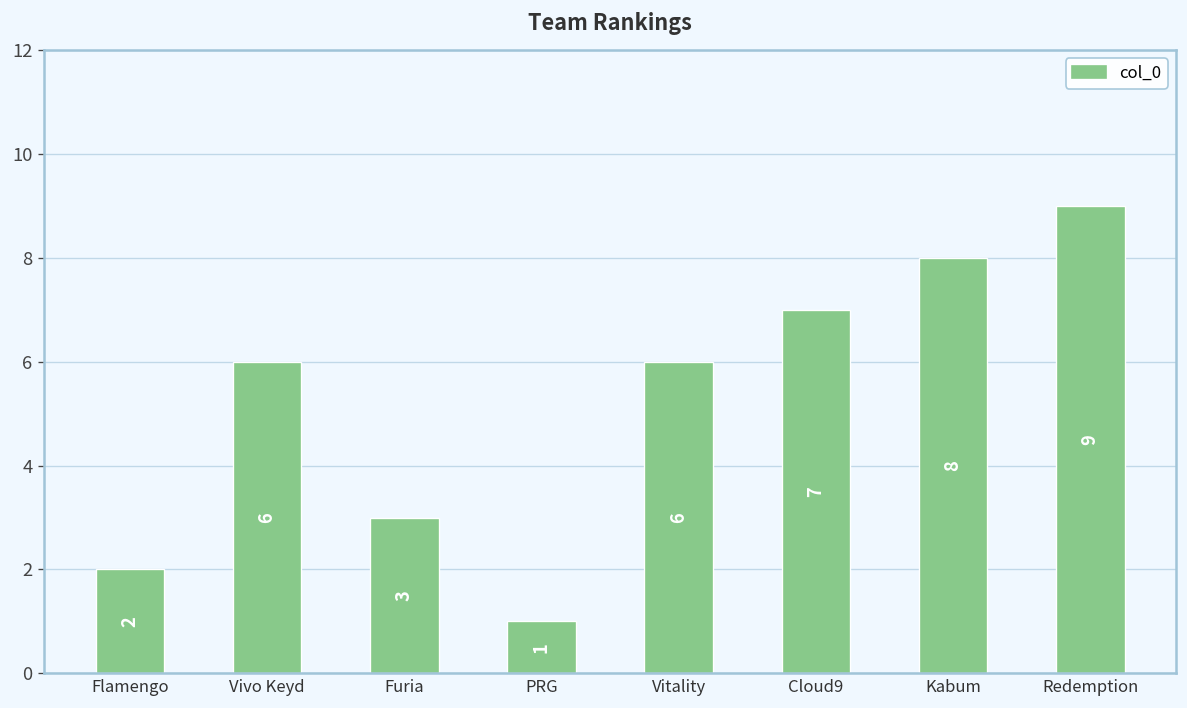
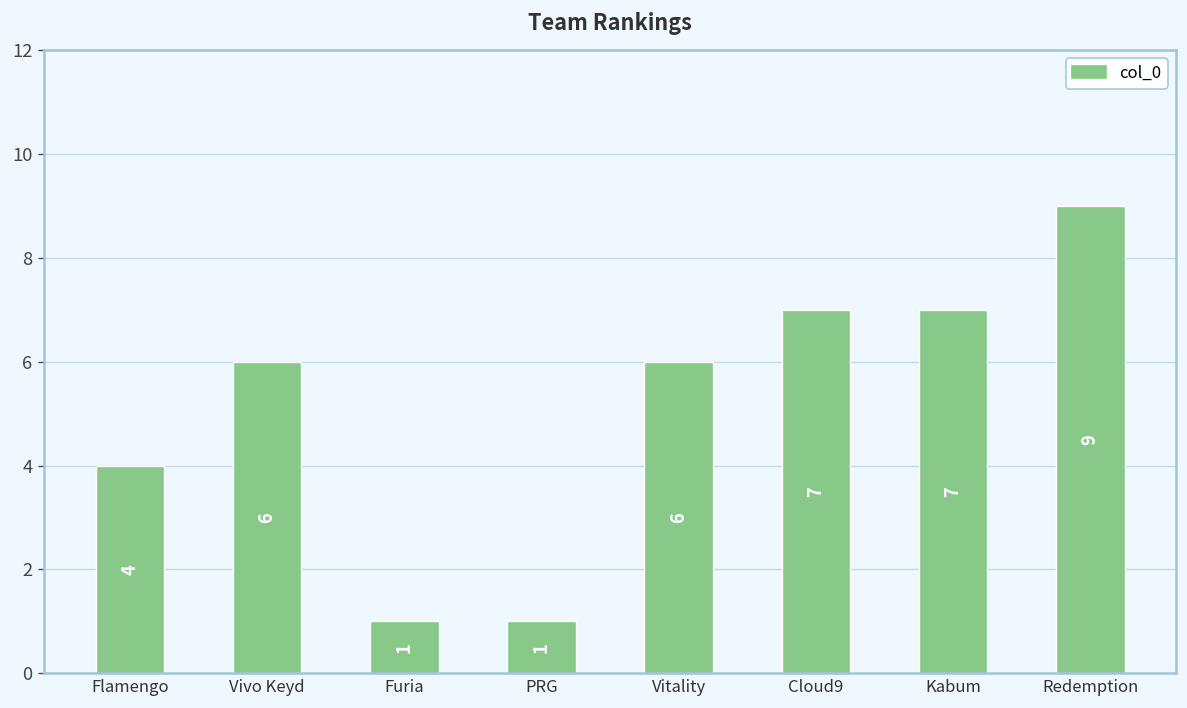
Flamengo: 2 -> 4
Furia: 3 -> 1
Kabum: 8 -> 7
